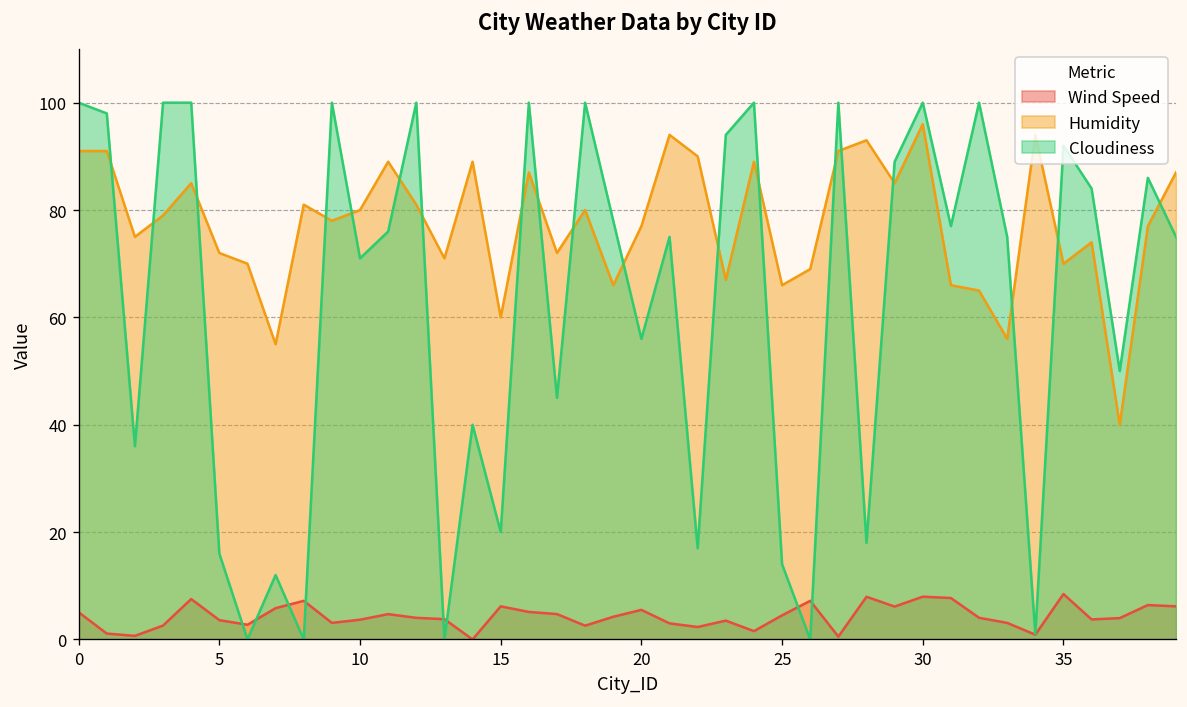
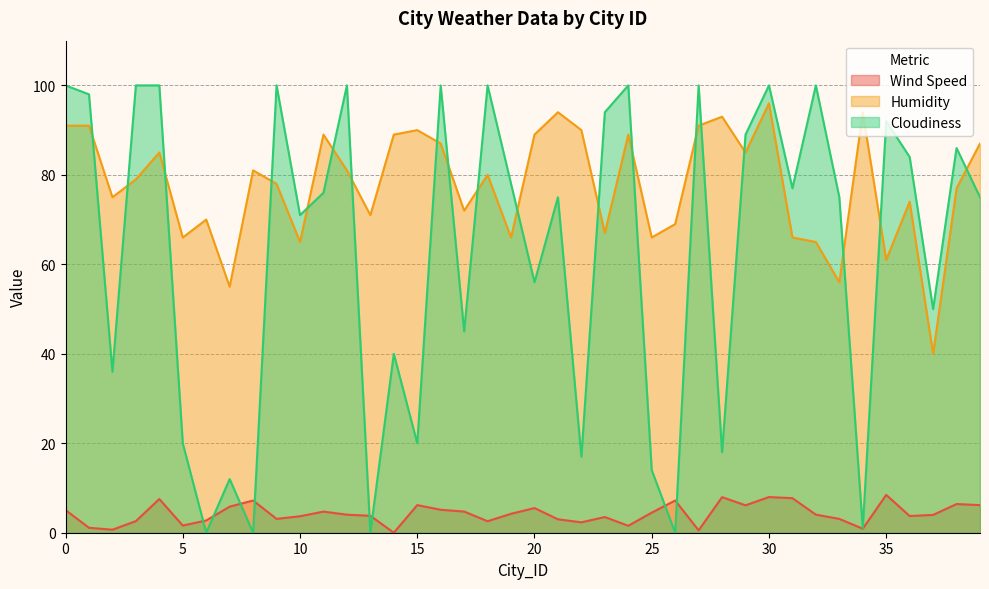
Wind Speed, 5: 4 -> 2
Humidity, 5: 72 -> 66
Cloudiness, 5: 16 -> 20
Humidity, 10: 80 -> 65
Humidity, 15: 60 -> 90
Humidity, 20: 77 -> 89
Humidity, 35: 70 -> 61
